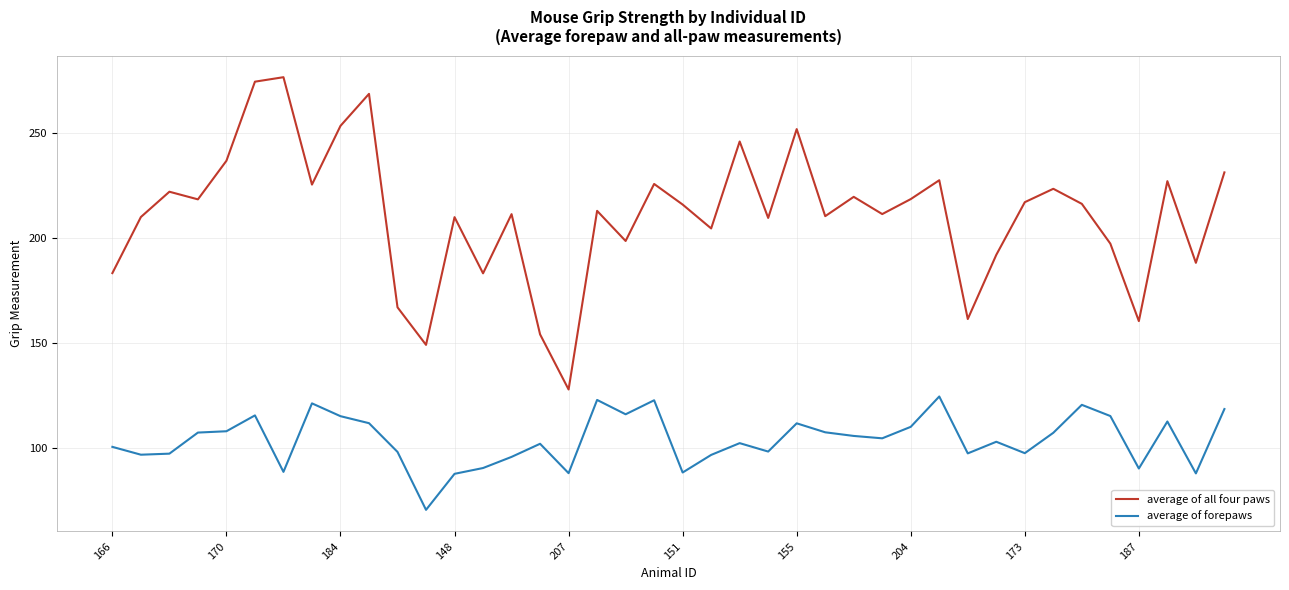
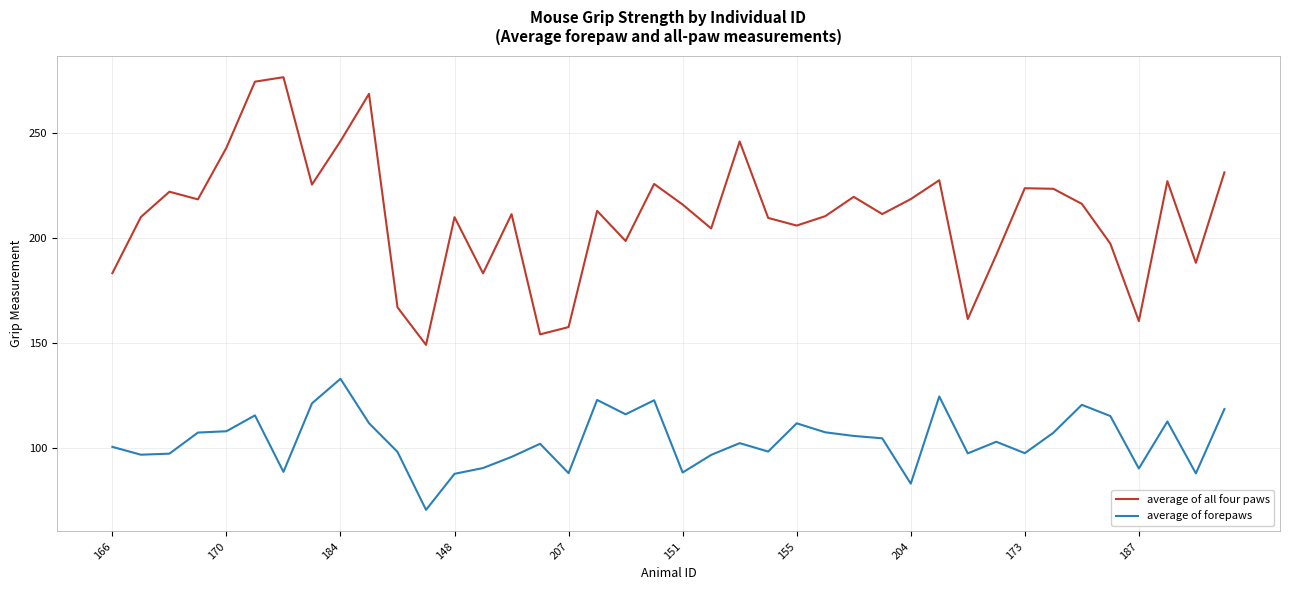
average of all four paws, 170: 237 -> 243
average of all four paws, 184: 253 -> 246
average of forepaws, 184: 115 -> 133
average of all four paws, 207: 128 -> 158
average of all four paws, 155: 252 -> 206
average of forepaws, 204: 110 -> 83
average of all four paws, 173: 217 -> 224
